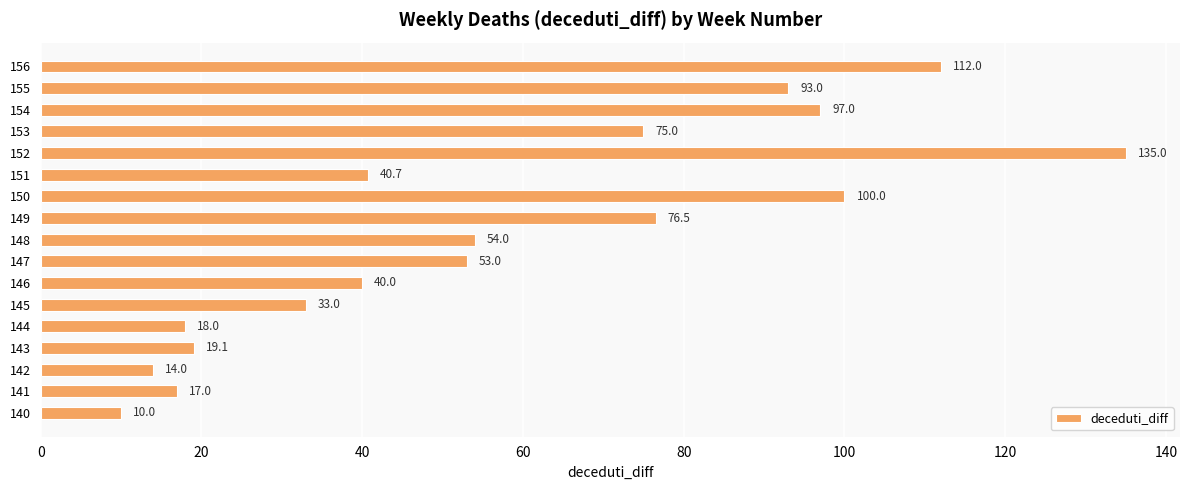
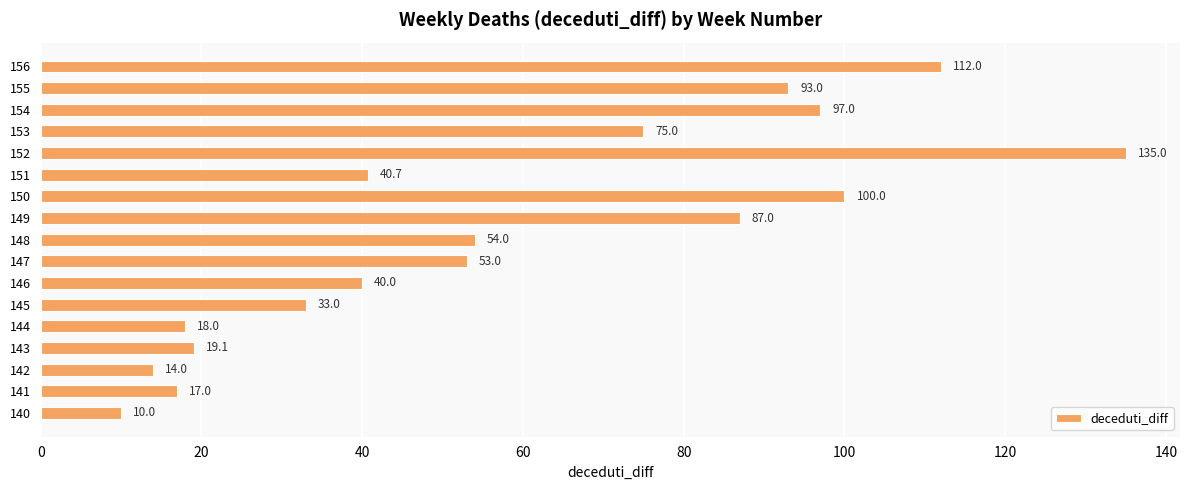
149: 76.5 -> 87.0
